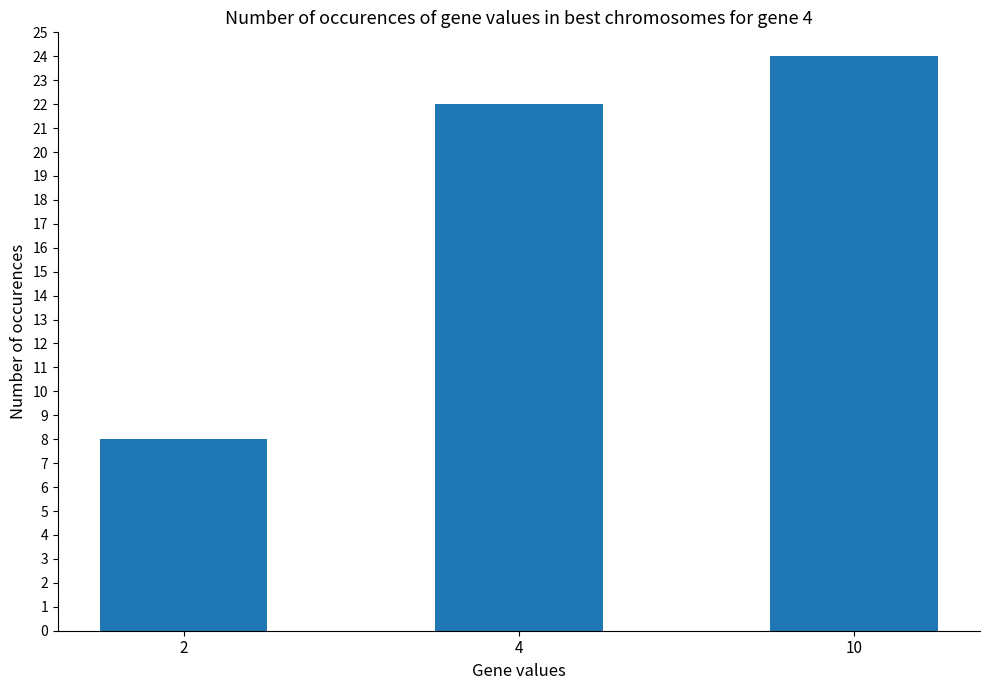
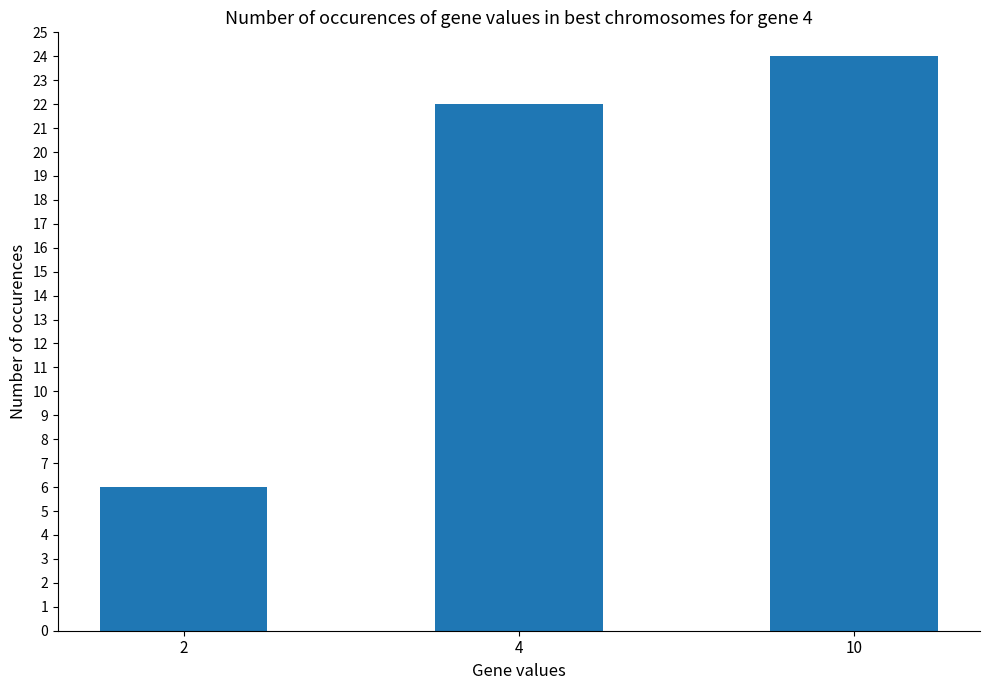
2: 8 -> 6
